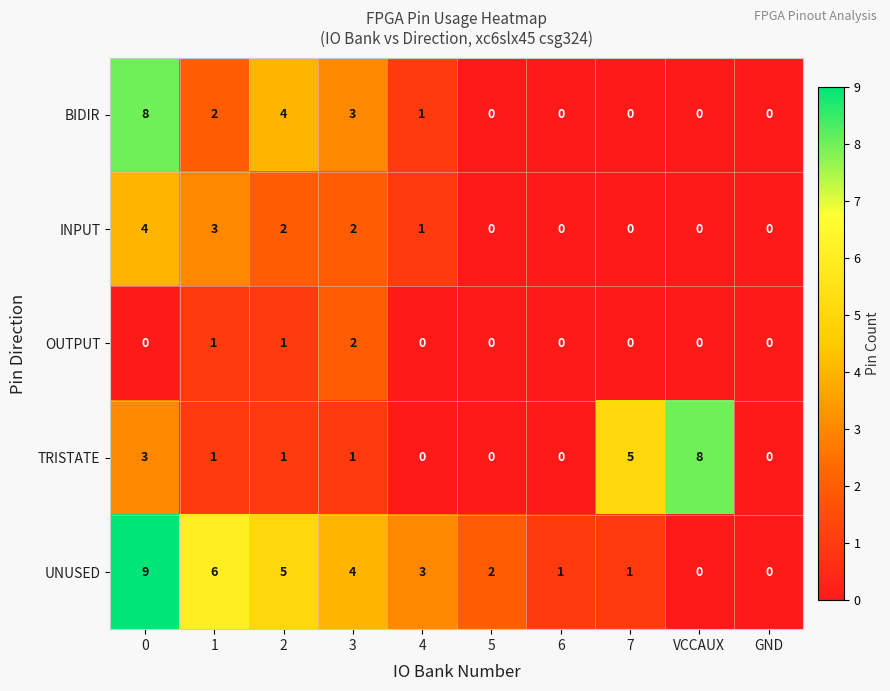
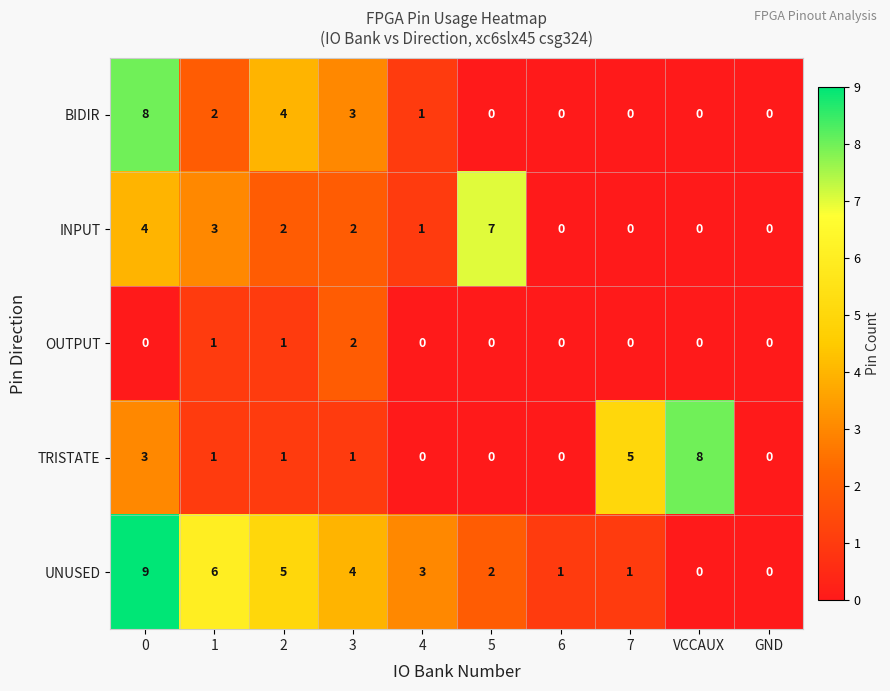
INPUT, 5: 0 -> 7
